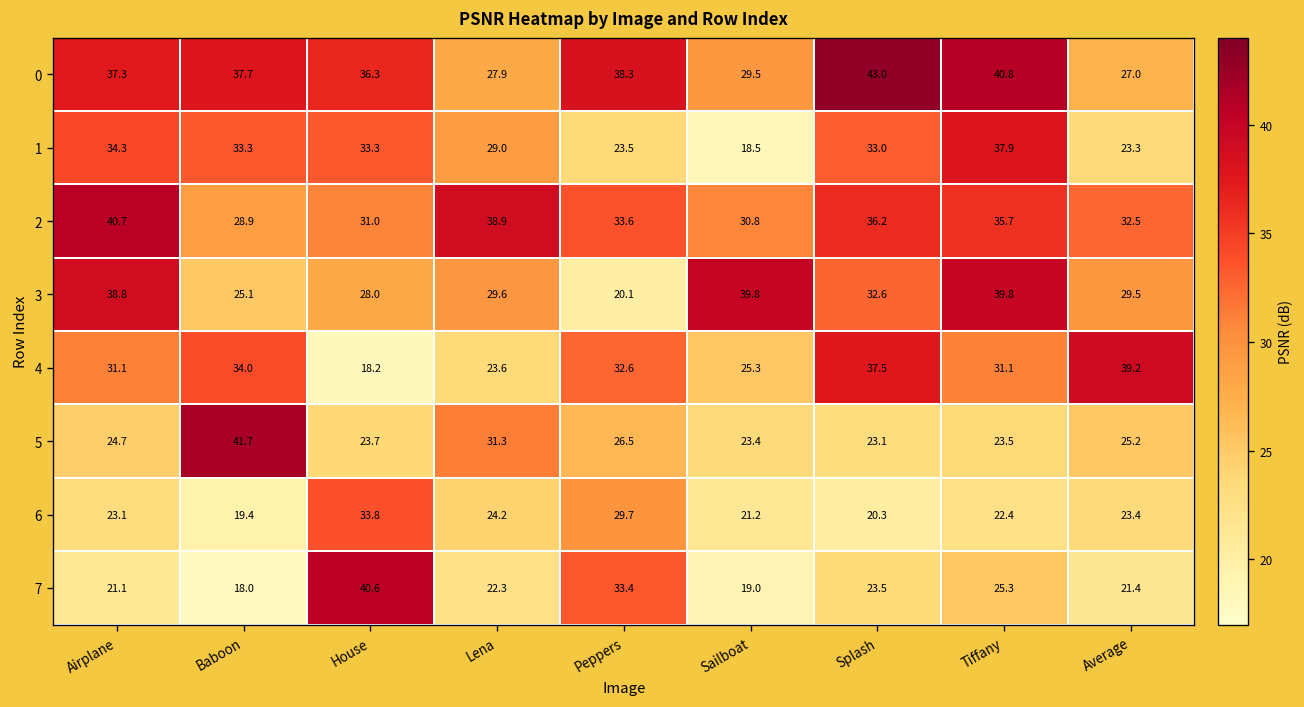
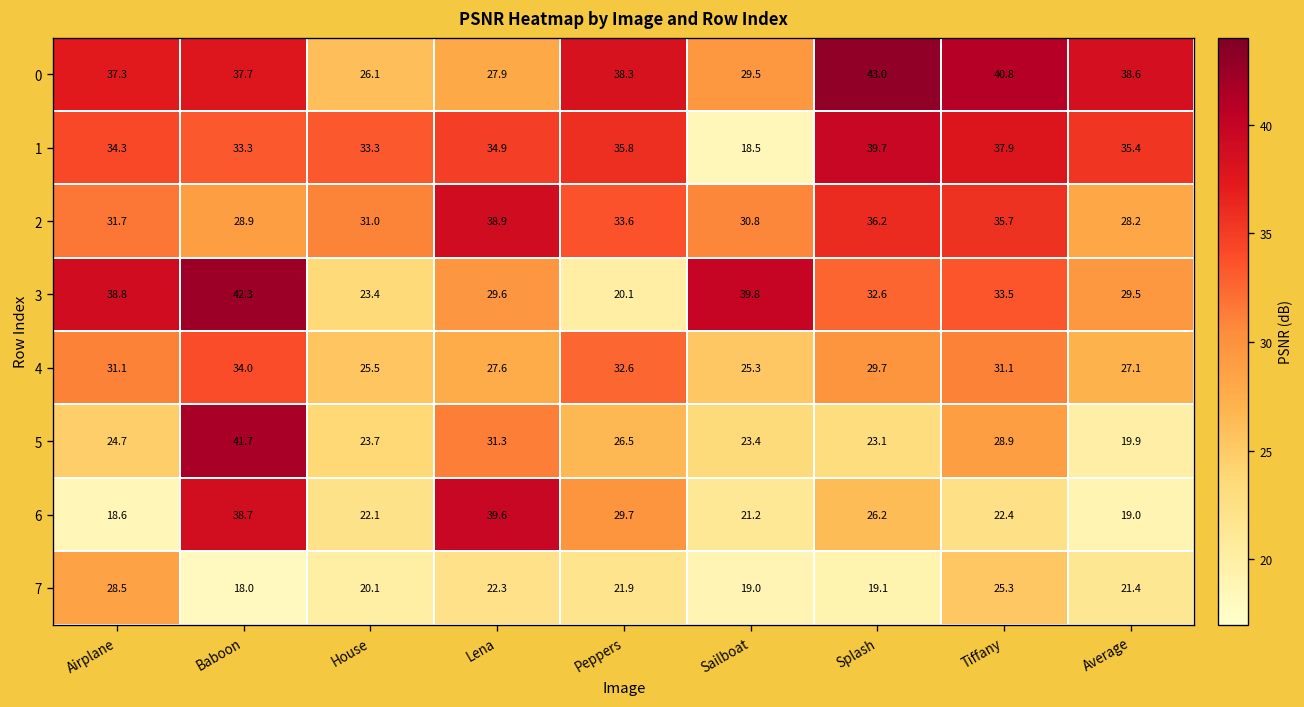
0, House: 36.3 -> 26.1
0, Average: 27.0 -> 38.6
1, Lena: 29.0 -> 34.9
1, Peppers: 23.5 -> 35.8
1, Splash: 33.0 -> 39.7
1, Average: 23.3 -> 35.4
2, Airplane: 40.7 -> 31.7
2, Average: 32.5 -> 28.2
3, Baboon: 25.1 -> 42.3
3, House: 28.0 -> 23.4
3, Tiffany: 39.8 -> 33.5
4, House: 18.2 -> 25.5
4, Lena: 23.6 -> 27.6
4, Splash: 37.5 -> 29.7
4, Average: 39.2 -> 27.1
5, Tiffany: 23.5 -> 28.9
5, Average: 25.2 -> 19.9
6, Airplane: 23.1 -> 18.6
6, Baboon: 19.4 -> 38.7
6, House: 33.8 -> 22.1
6, Lena: 24.2 -> 39.6
6, Splash: 20.3 -> 26.2
6, Average: 23.4 -> 19.0
7, Airplane: 21.1 -> 28.5
7, House: 40.6 -> 20.1
7, Peppers: 33.4 -> 21.9
7, Splash: 23.5 -> 19.1
